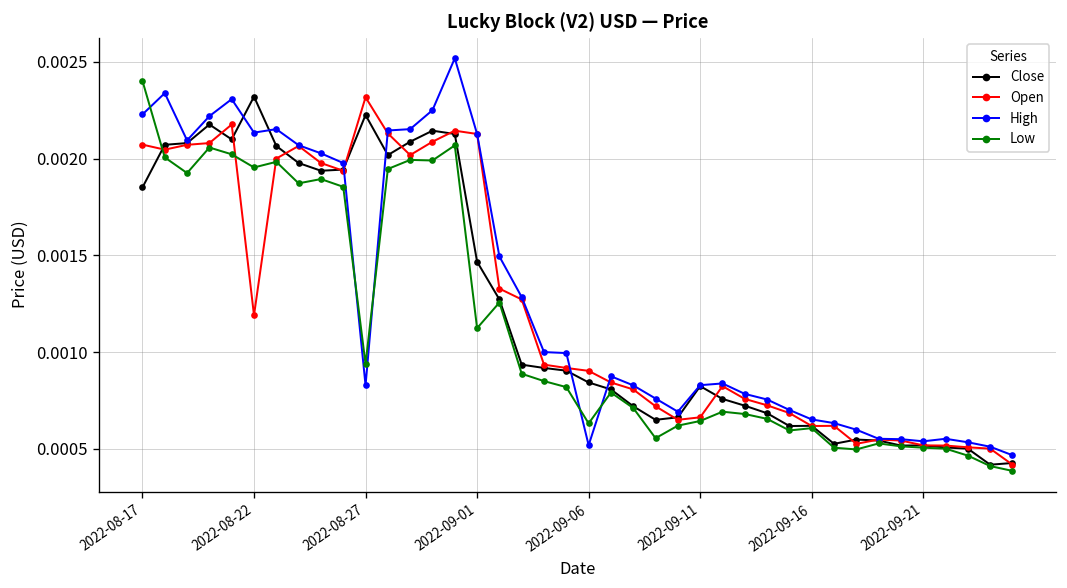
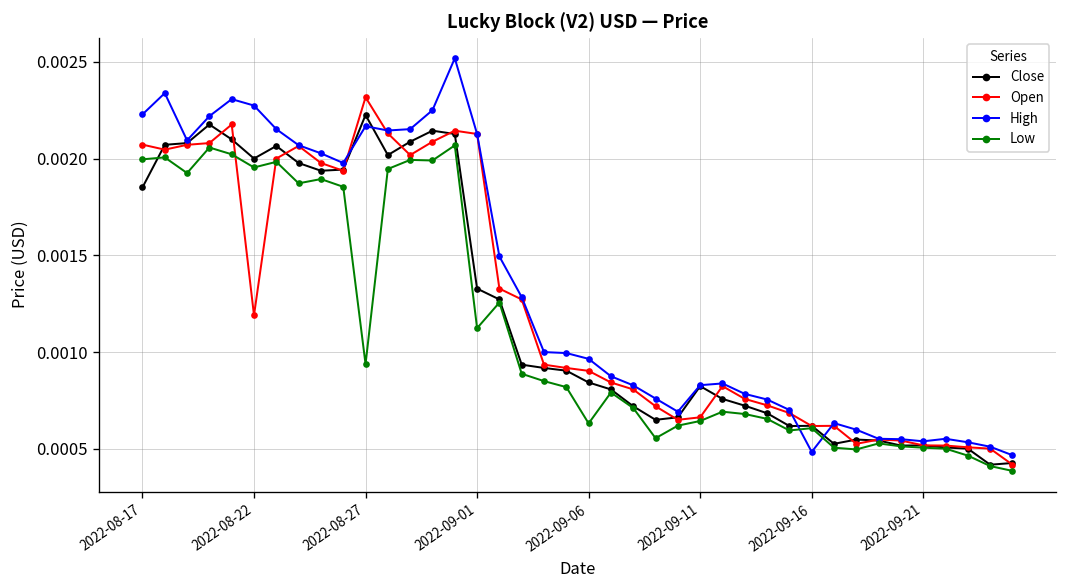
Low, 2022-08-17: 0.00240 -> 0.00200
Close, 2022-08-22: 0.00232 -> 0.00200
High, 2022-08-22: 0.00213 -> 0.00227
High, 2022-08-27: 0.00083 -> 0.00217
Close, 2022-09-01: 0.00147 -> 0.00133
High, 2022-09-06: 0.00052 -> 0.00097
High, 2022-09-16: 0.00065 -> 0.00048
